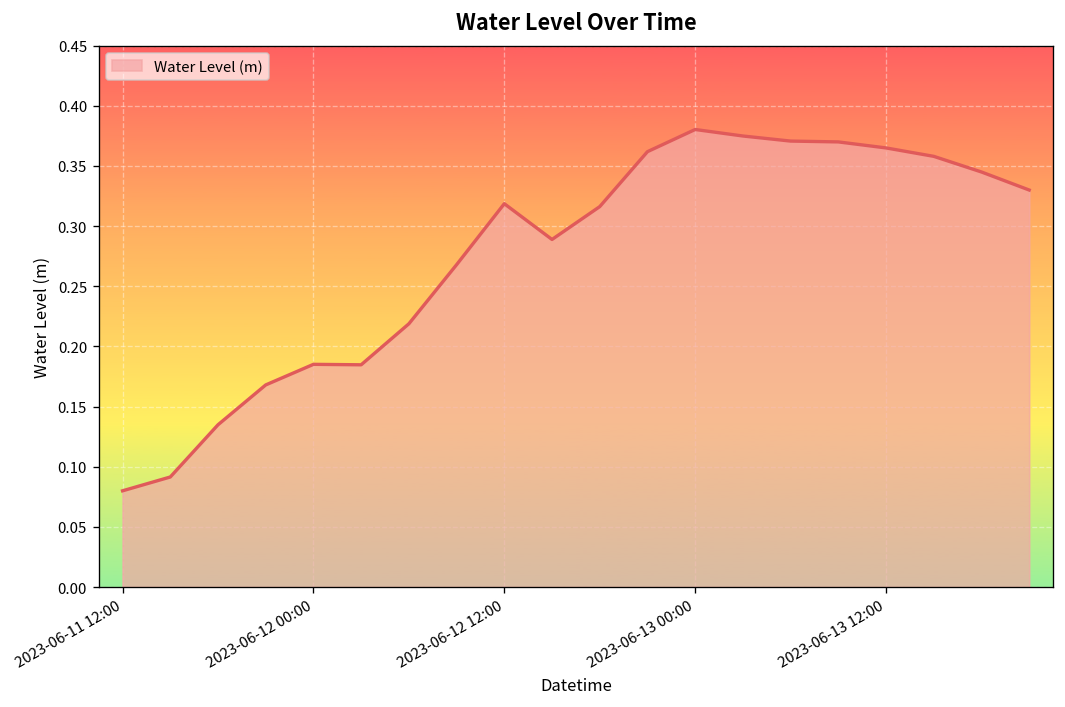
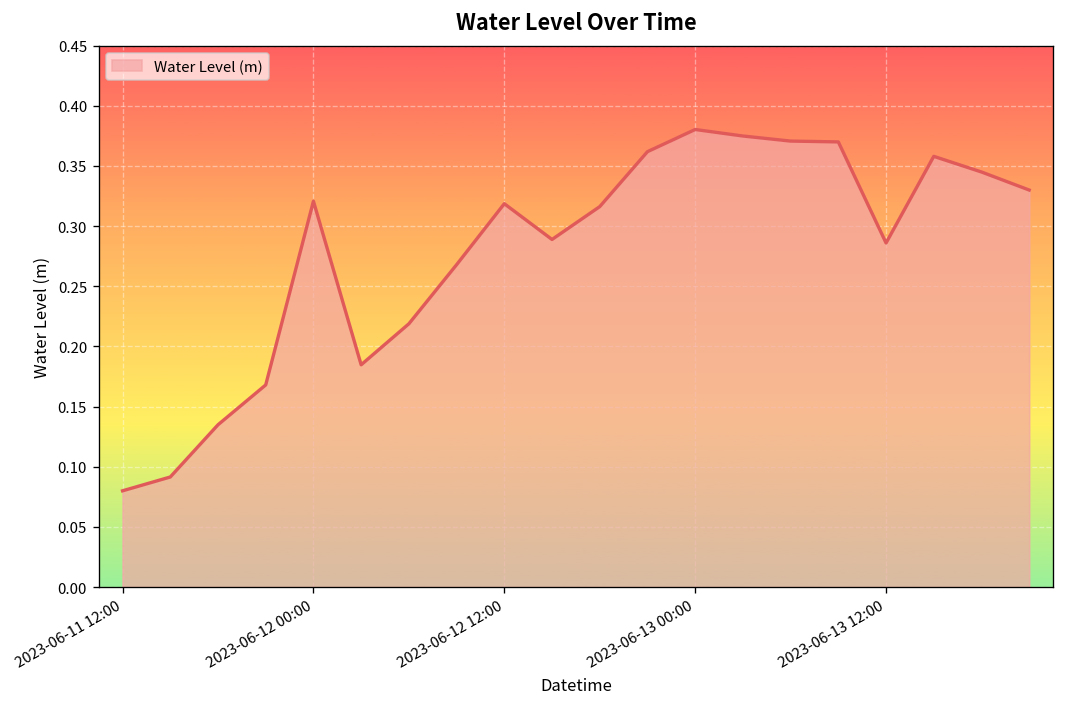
2023-06-12 00:00: 0.185 -> 0.321
2023-06-13 12:00: 0.365 -> 0.286
